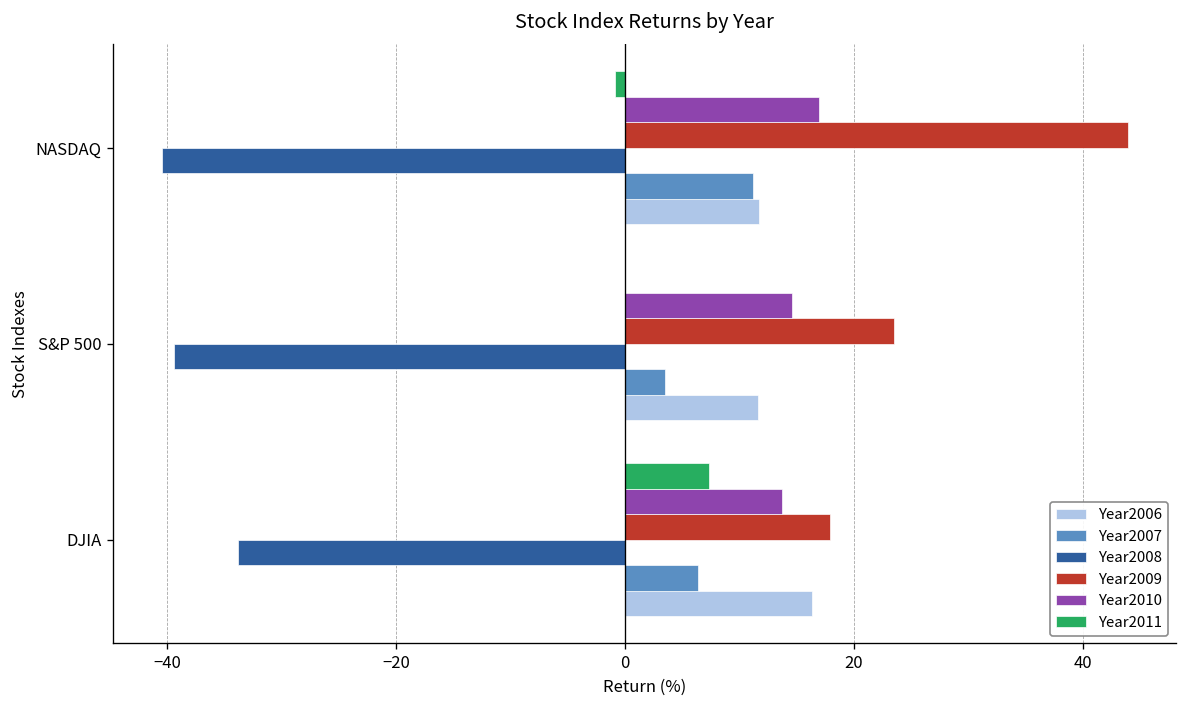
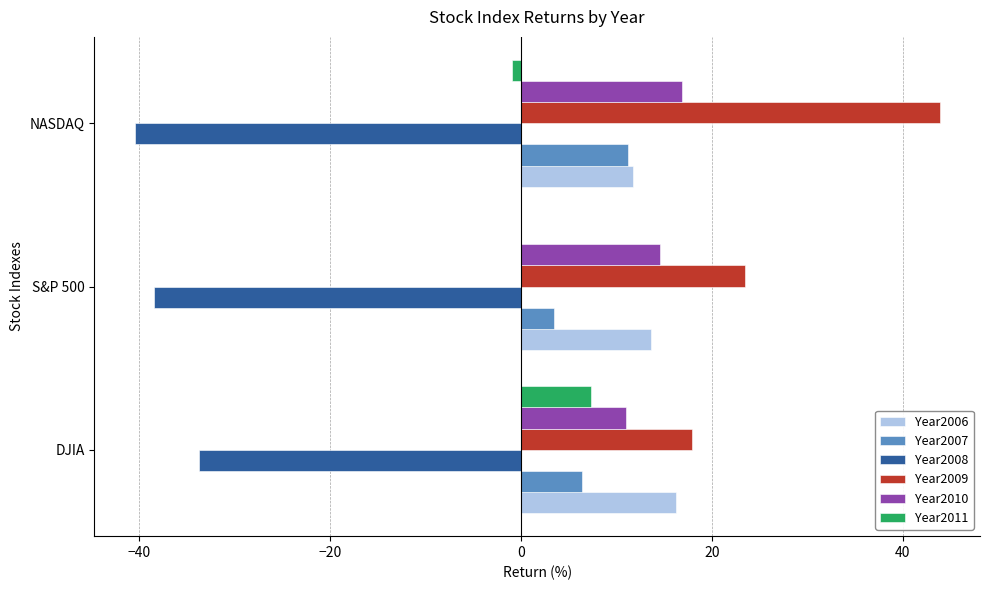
Year2008, S&P 500: -39.4 -> -38.5
Year2006, S&P 500: 12 -> 14
Year2010, DJIA: 14 -> 11
